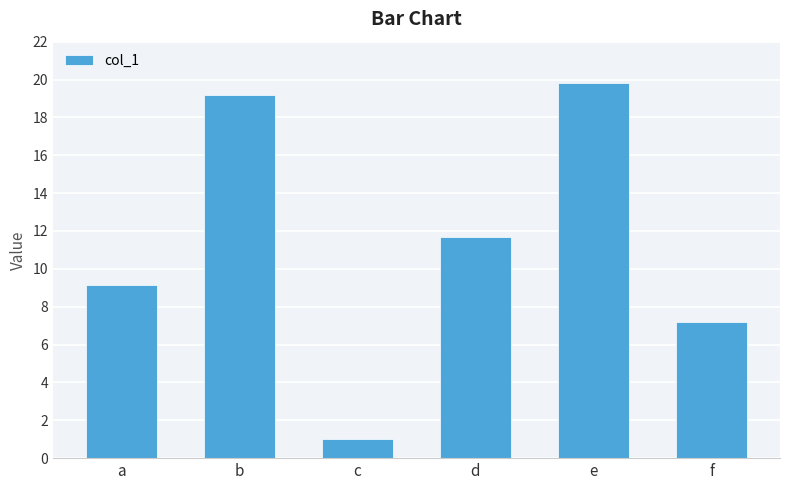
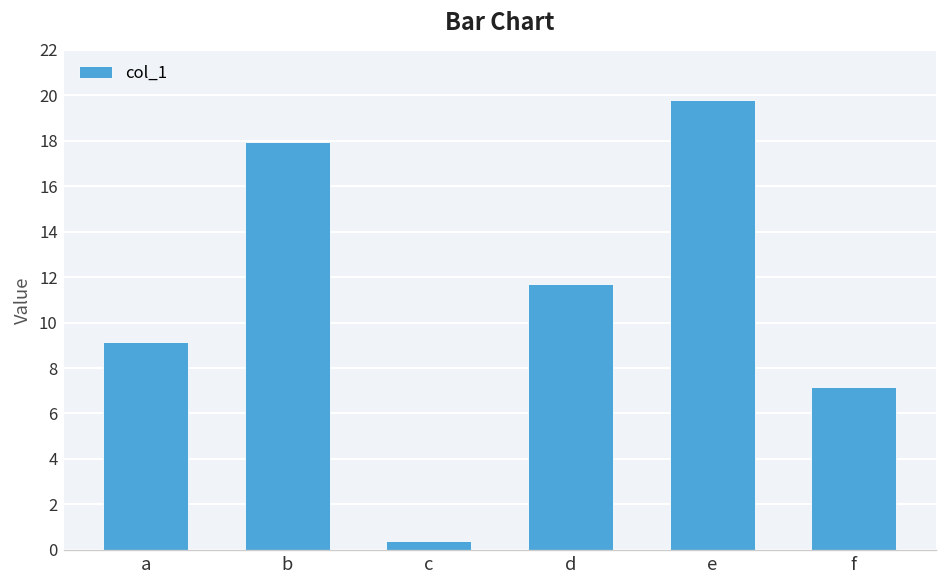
b: 19.2 -> 18.0
c: 1.0 -> 0.4
